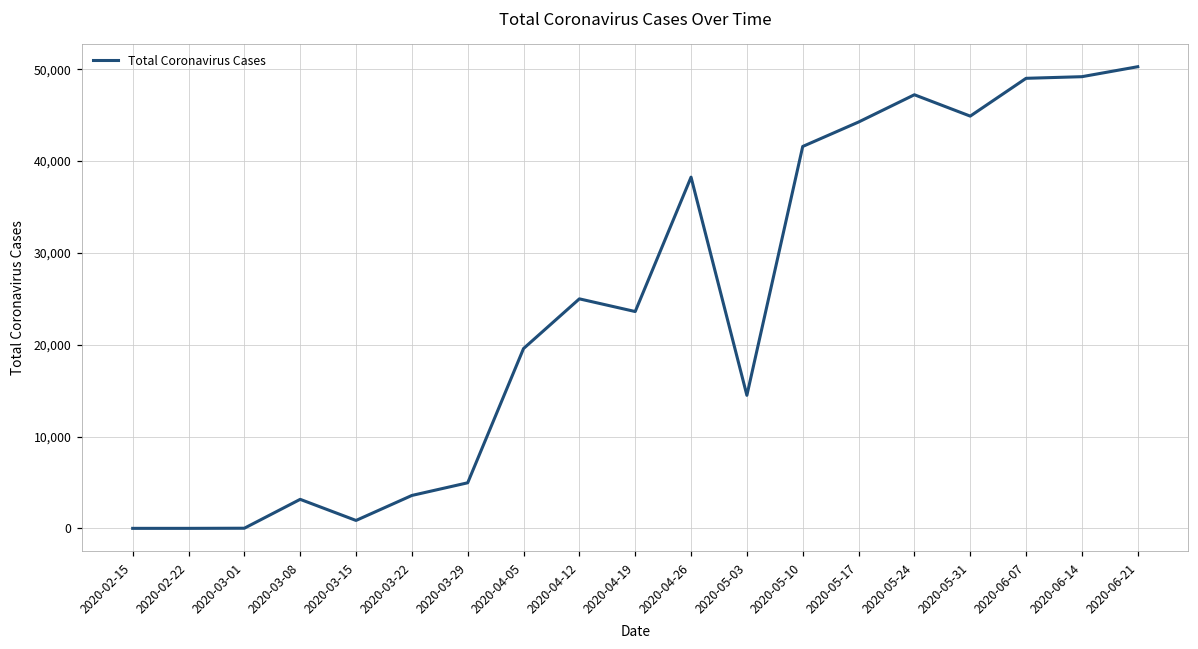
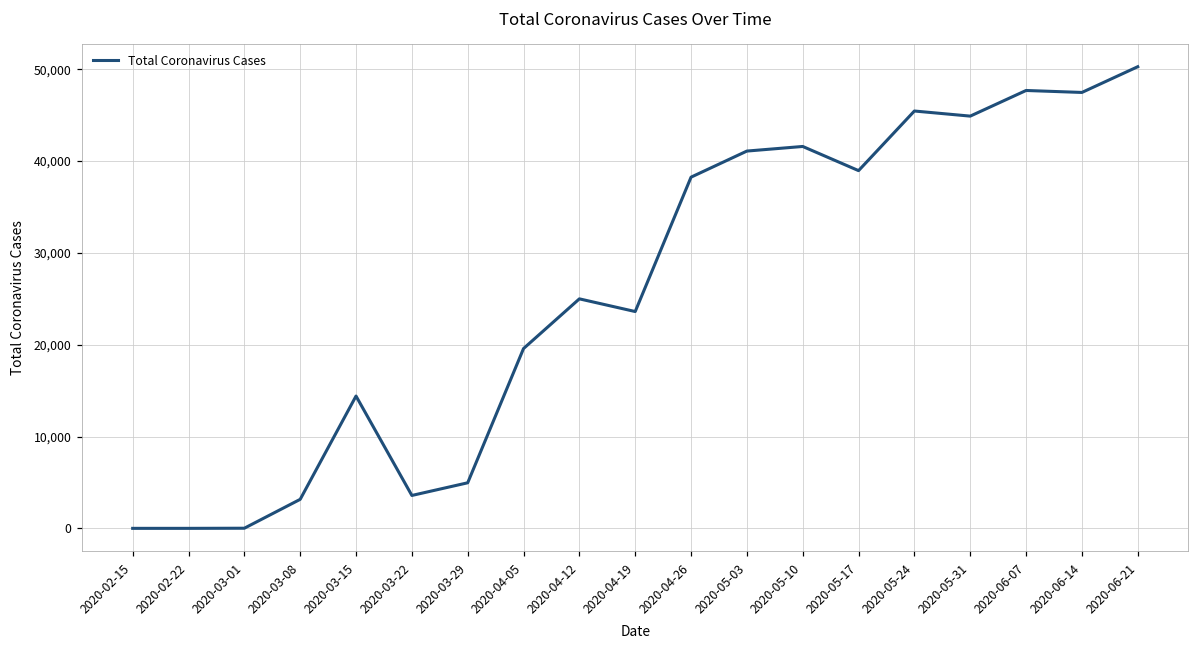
2020-03-15: 1,000 -> 14,000
2020-05-03: 14,000 -> 41,000
2020-05-17: 44,000 -> 39,000
2020-05-24: 47,000 -> 45,000
2020-06-07: 49,000 -> 48,000
2020-06-14: 49,000 -> 47,000
